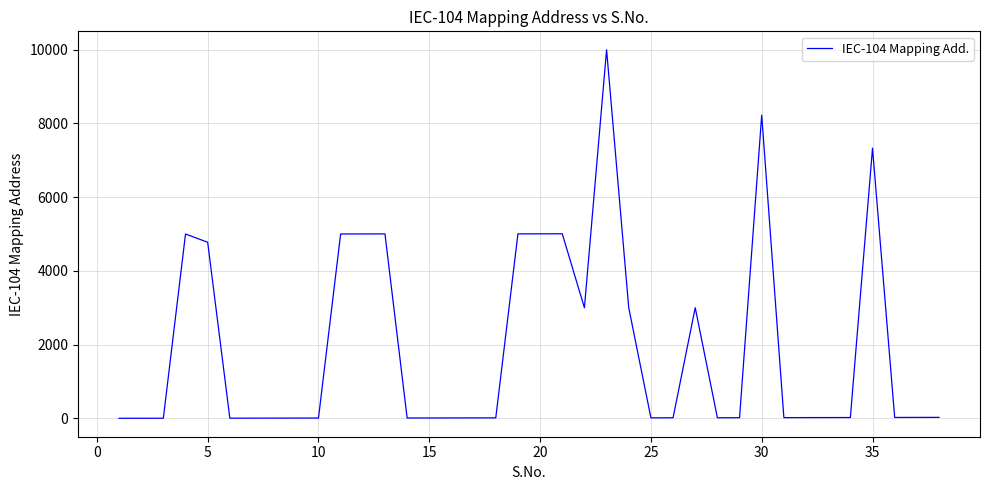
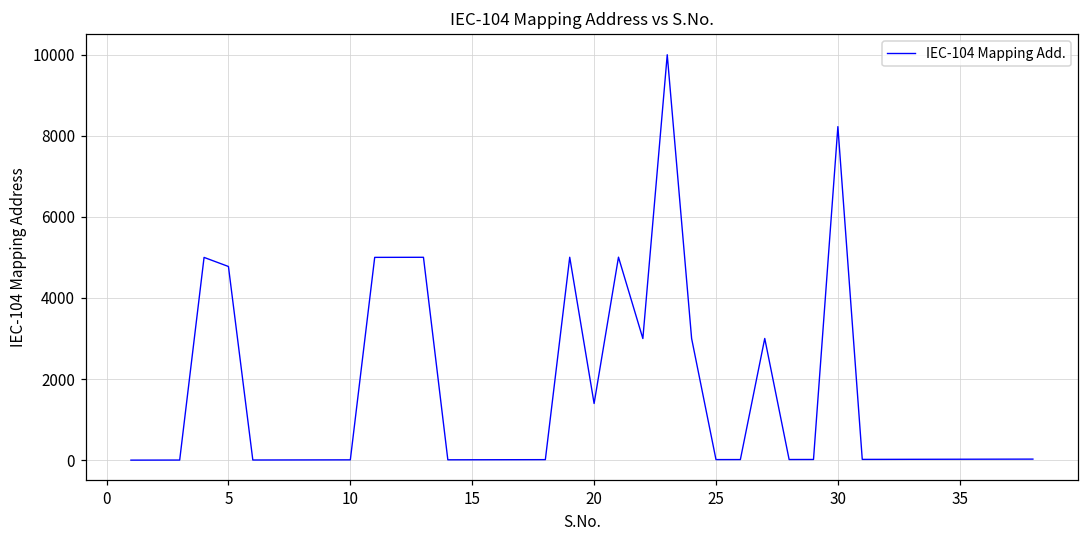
20: 5000 -> 1400
35: 7300 -> 0
